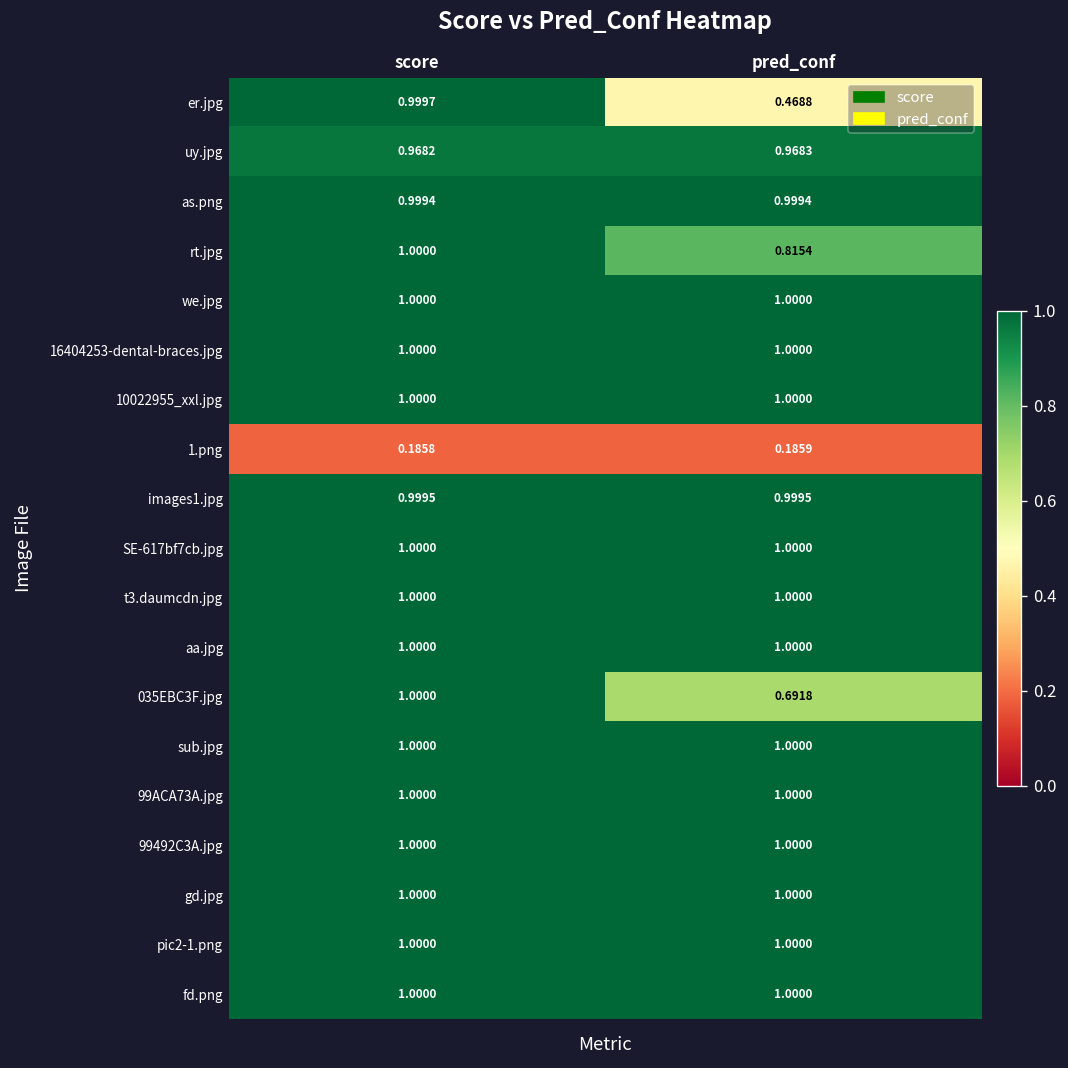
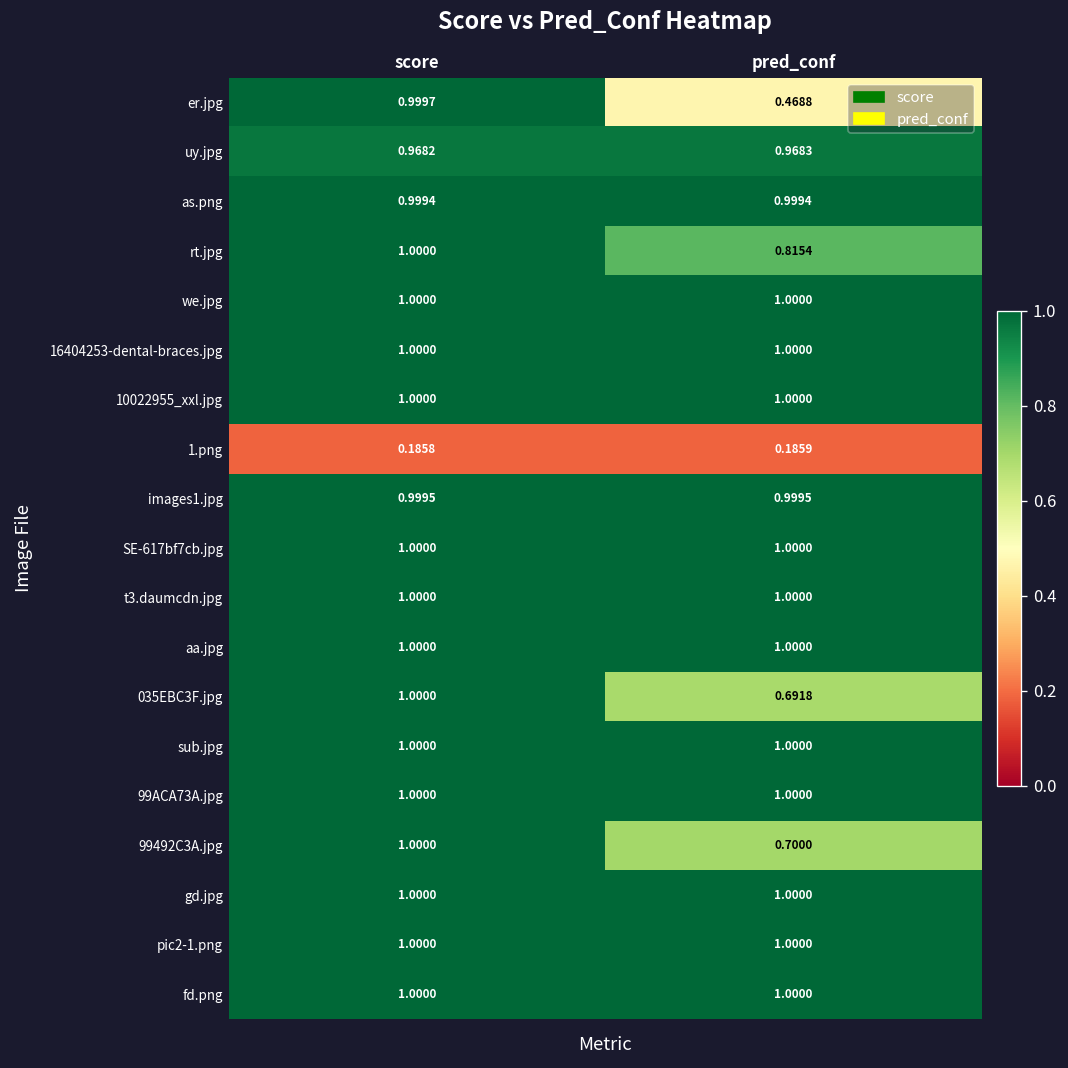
99492C3A.jpg, pred_conf: 1.0000 -> 0.7000
